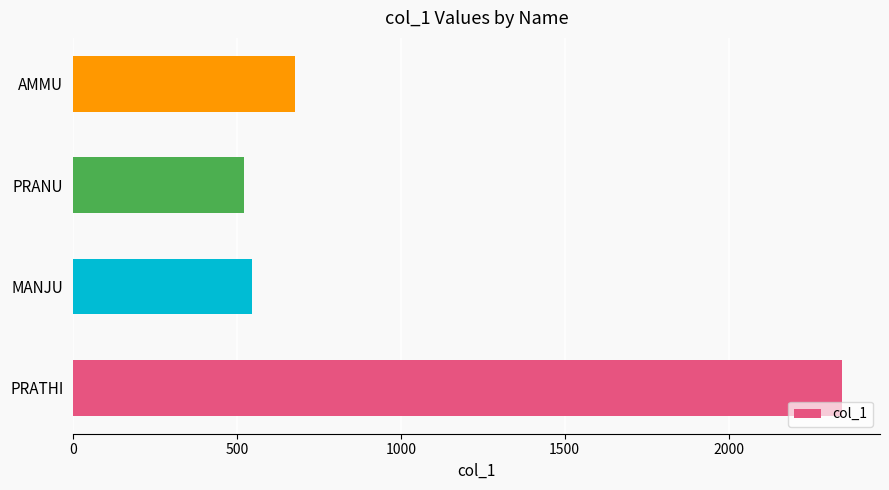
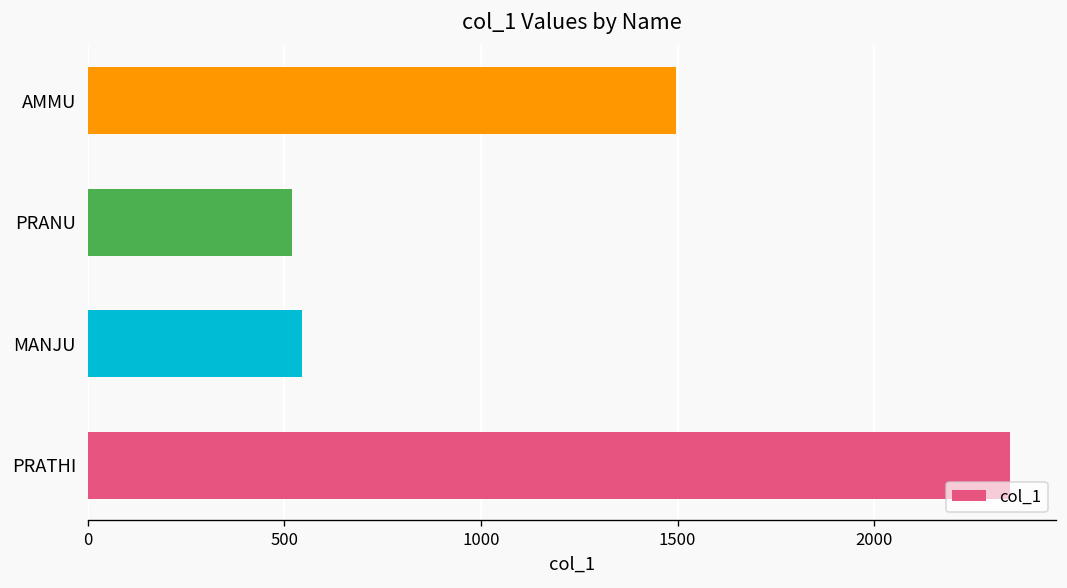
AMMU: 680 -> 1500
